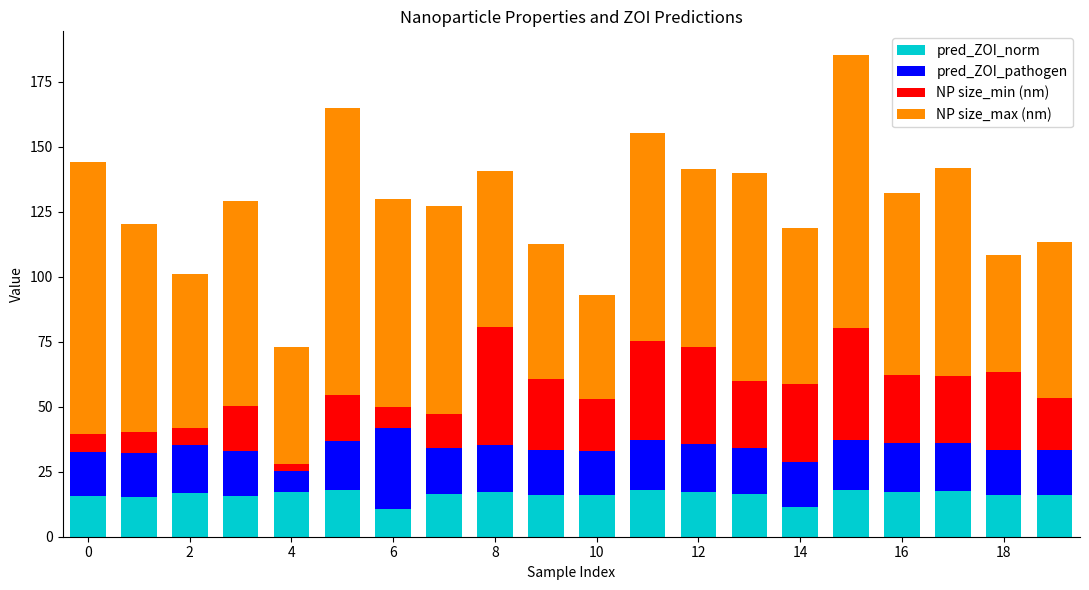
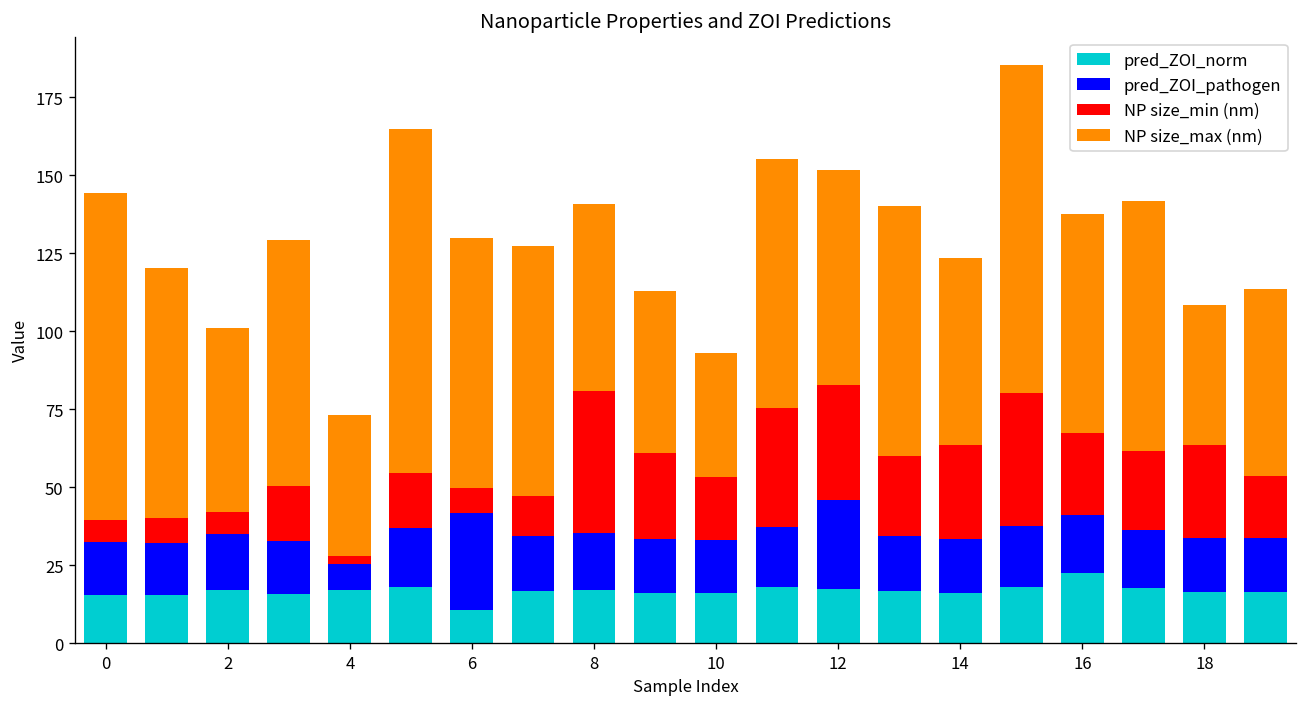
pred_ZOI_pathogen, 12: 18 -> 28
pred_ZOI_norm, 14: 11 -> 16
pred_ZOI_norm, 16: 17 -> 23
